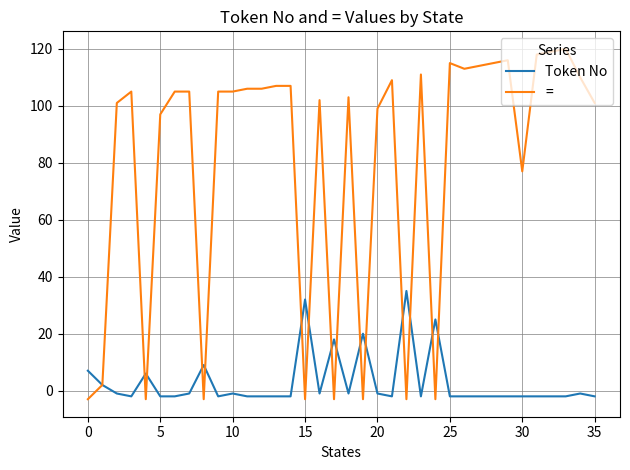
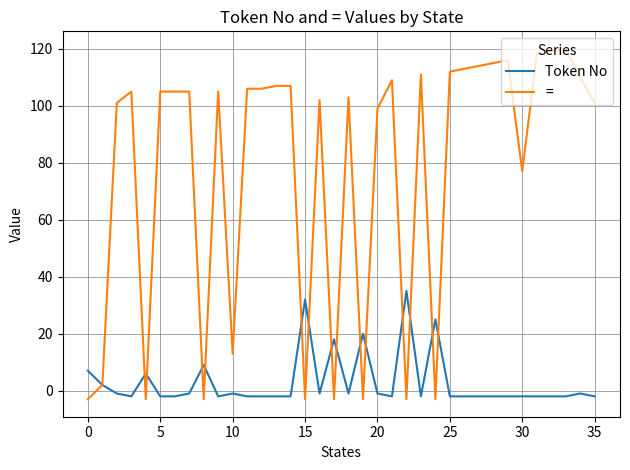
=, 5: 97 -> 105
=, 10: 105 -> 13
=, 25: 115 -> 112
